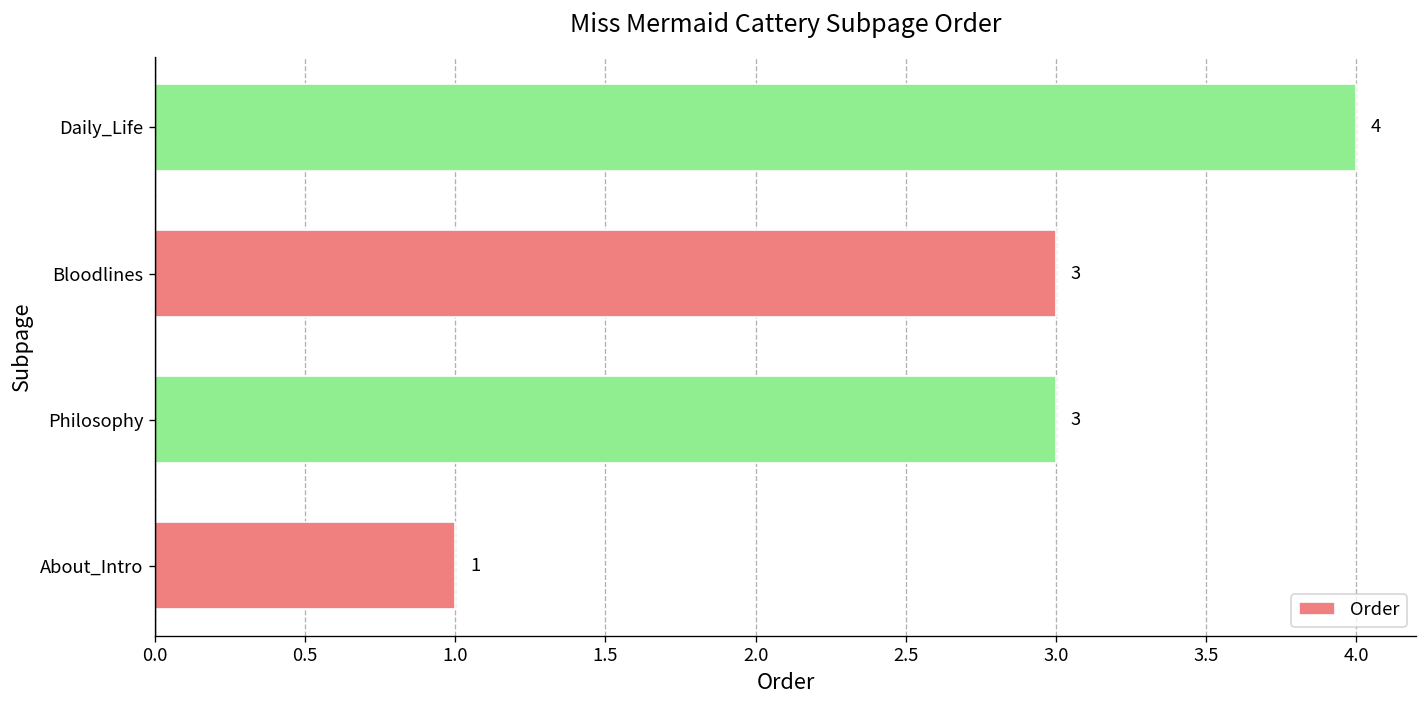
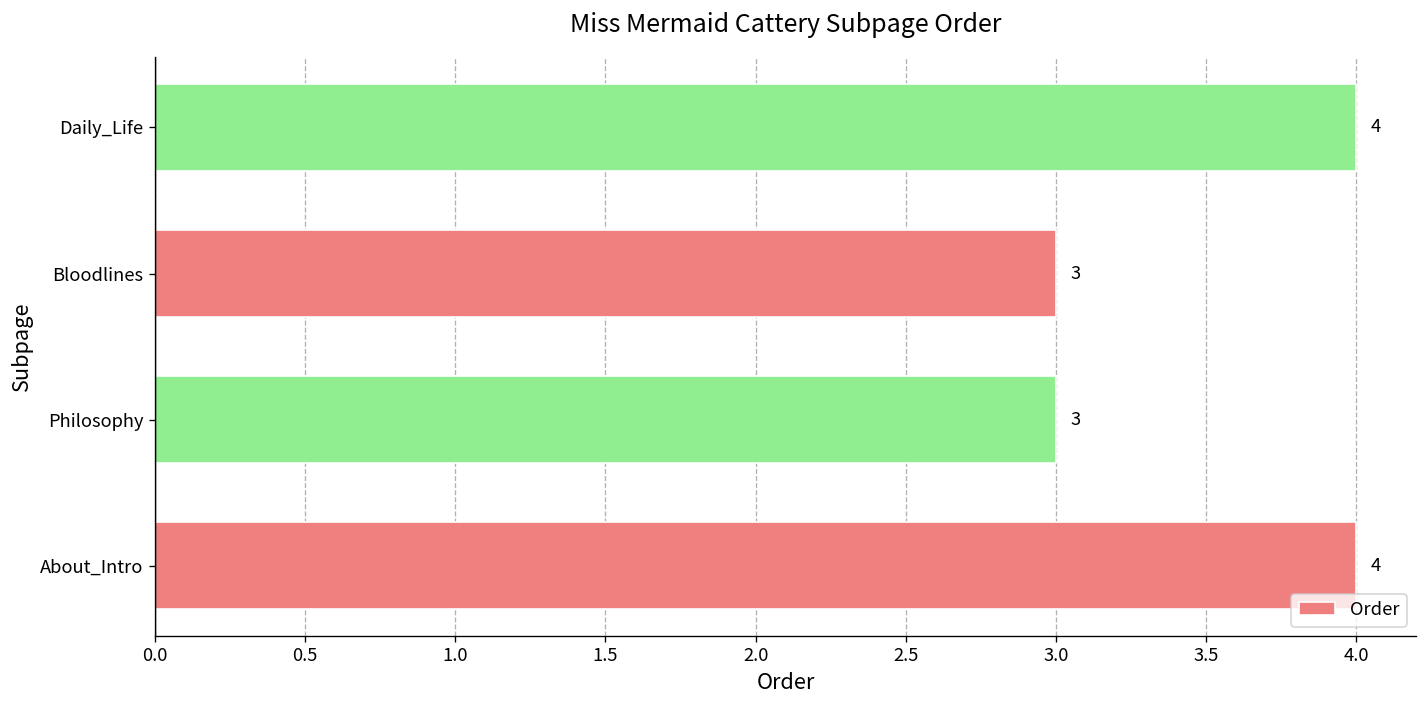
About_Intro: 1 -> 4
